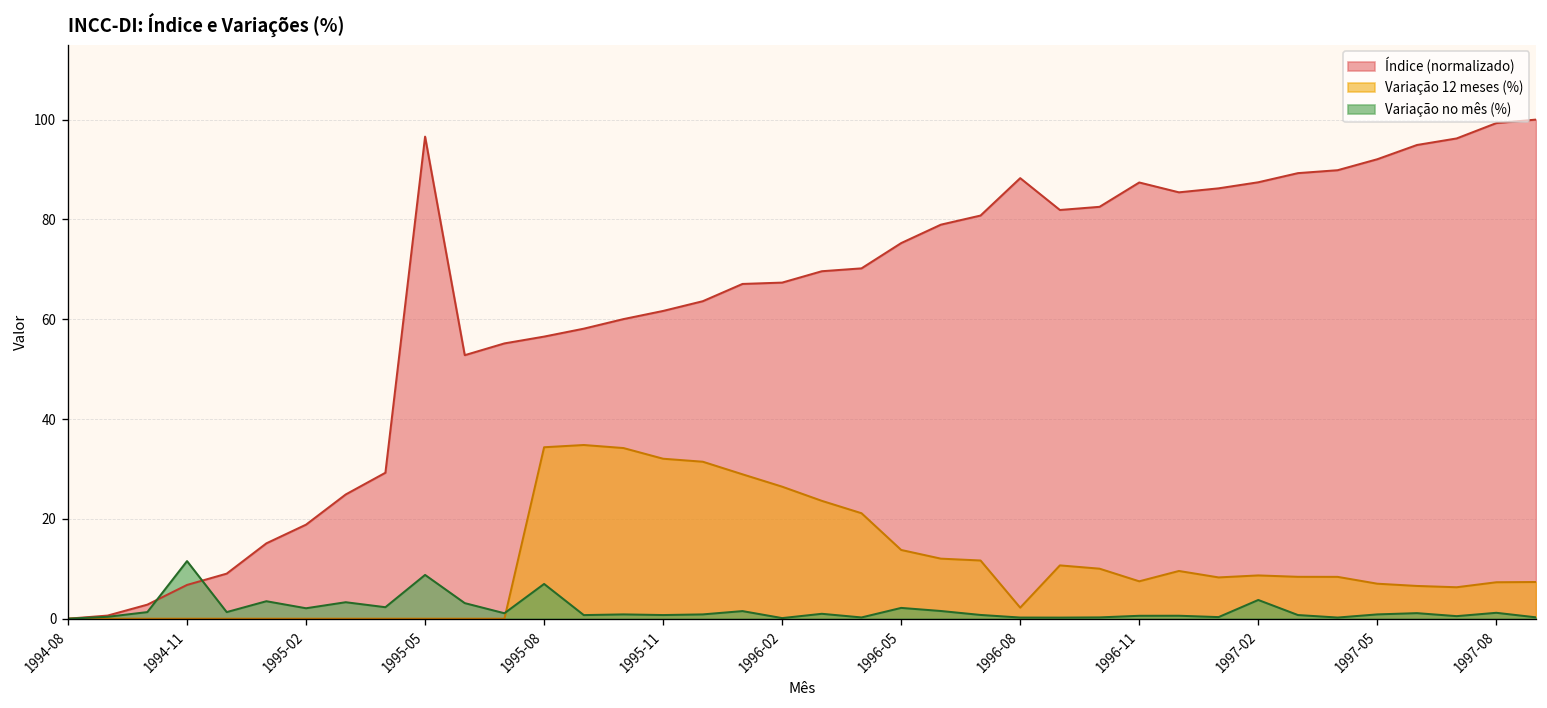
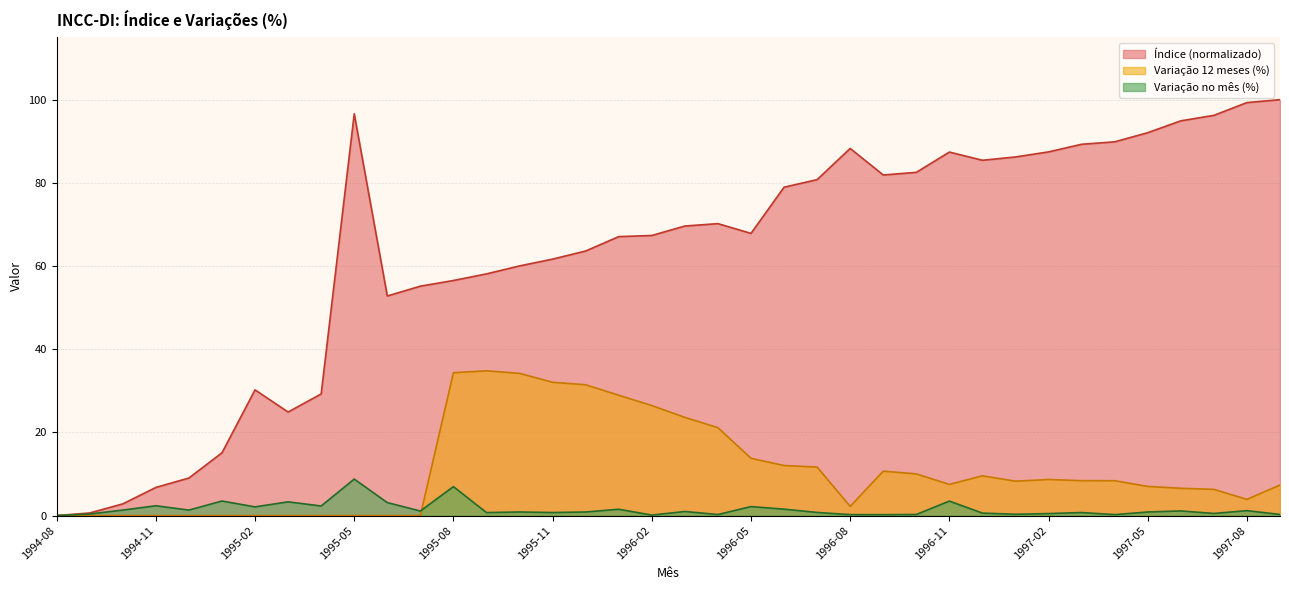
Variação no mês (%), 1994-11: 12 -> 2
Índice (normalizado), 1995-02: 19 -> 30
Índice (normalizado), 1996-05: 75 -> 68
Variação no mês (%), 1996-11: 1 -> 3
Variação no mês (%), 1997-02: 4 -> 0
Variação 12 meses (%), 1997-08: 7 -> 4
